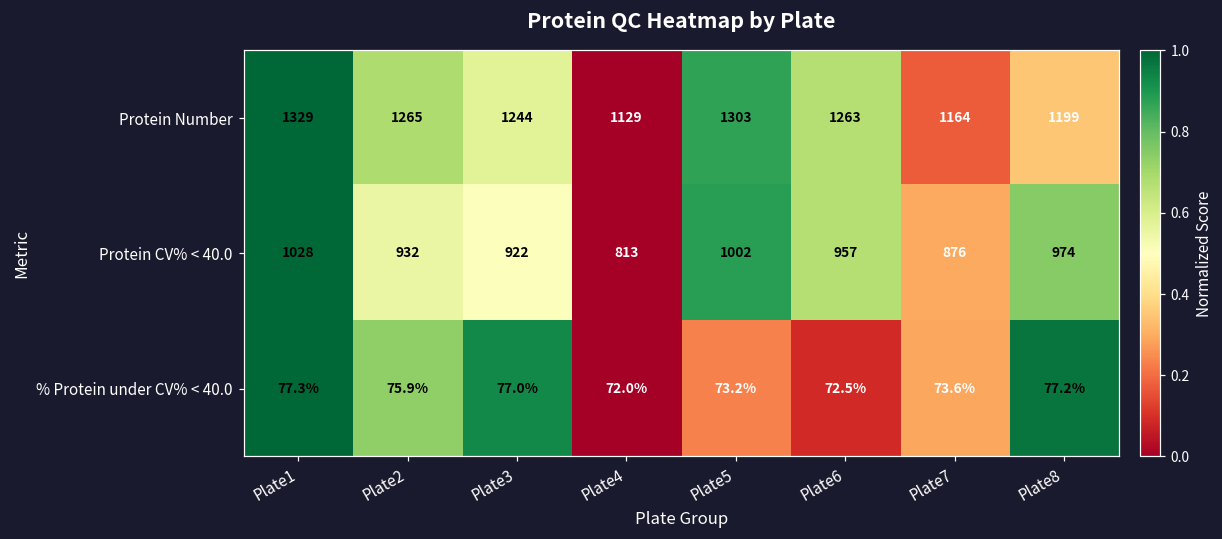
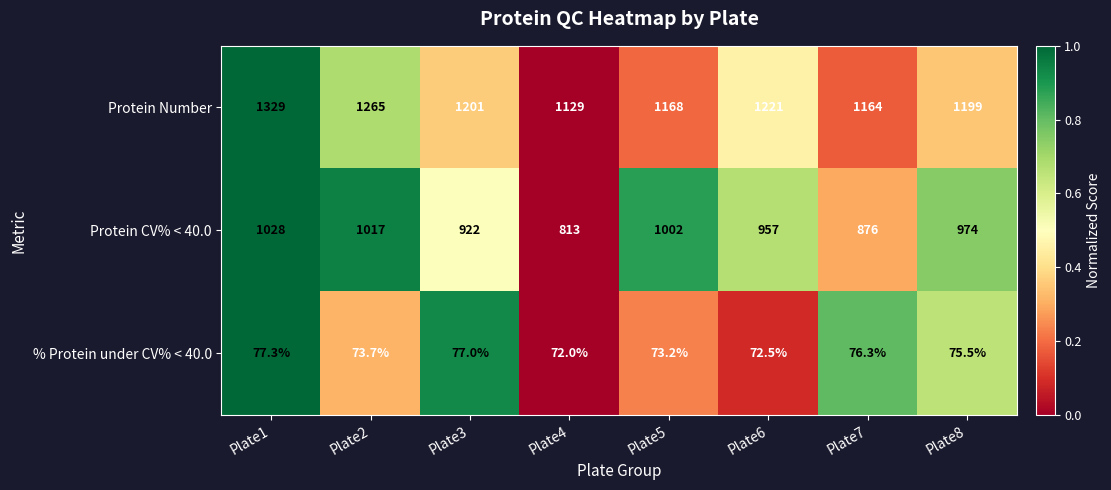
Protein Number, Plate3: 1244 -> 1201
Protein Number, Plate5: 1303 -> 1168
Protein Number, Plate6: 1263 -> 1221
Protein CV% < 40.0, Plate2: 932 -> 1017
% Protein under CV% < 40.0, Plate2: 75.9% -> 73.7%
% Protein under CV% < 40.0, Plate7: 73.6% -> 76.3%
% Protein under CV% < 40.0, Plate8: 77.2% -> 75.5%
